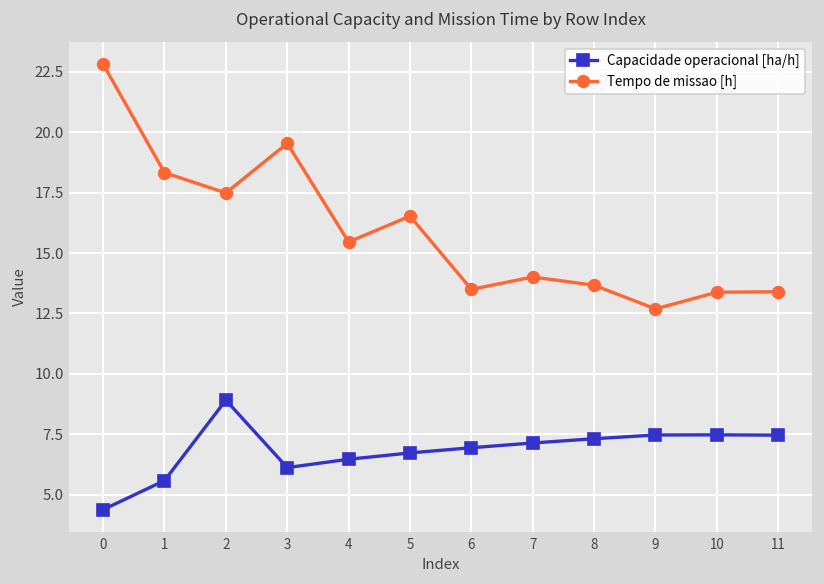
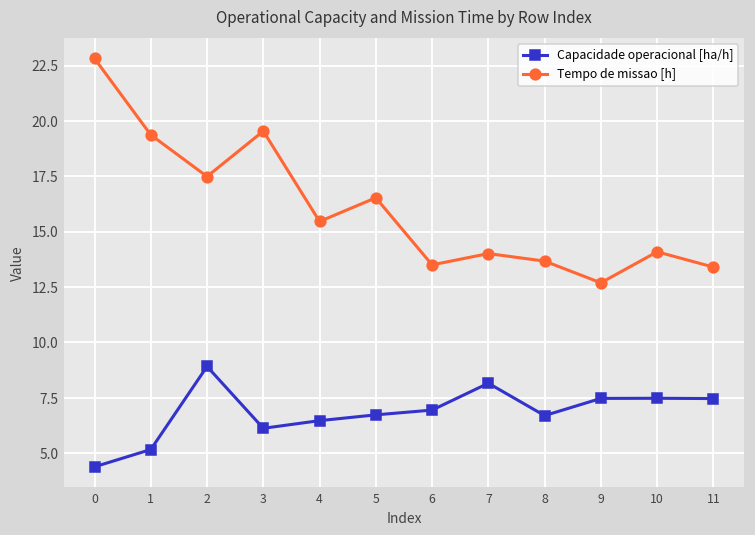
Capacidade operacional [ha/h], 1: 5.6 -> 5.2
Tempo de missao [h], 1: 18.3 -> 19.4
Capacidade operacional [ha/h], 7: 7.1 -> 8.2
Capacidade operacional [ha/h], 8: 7.3 -> 6.7
Tempo de missao [h], 10: 13.4 -> 14.1
